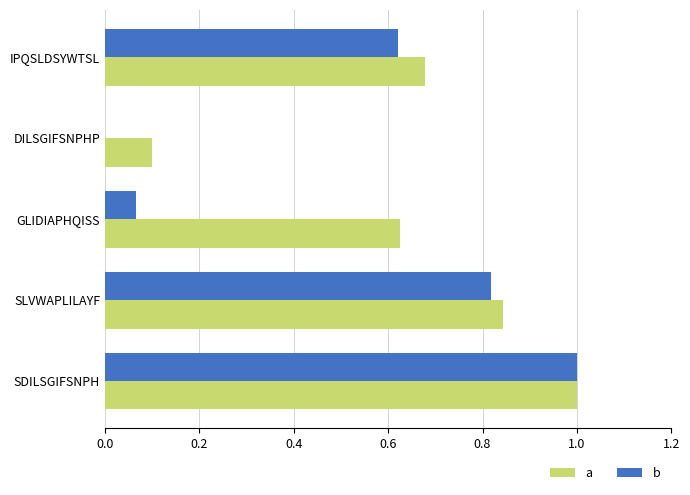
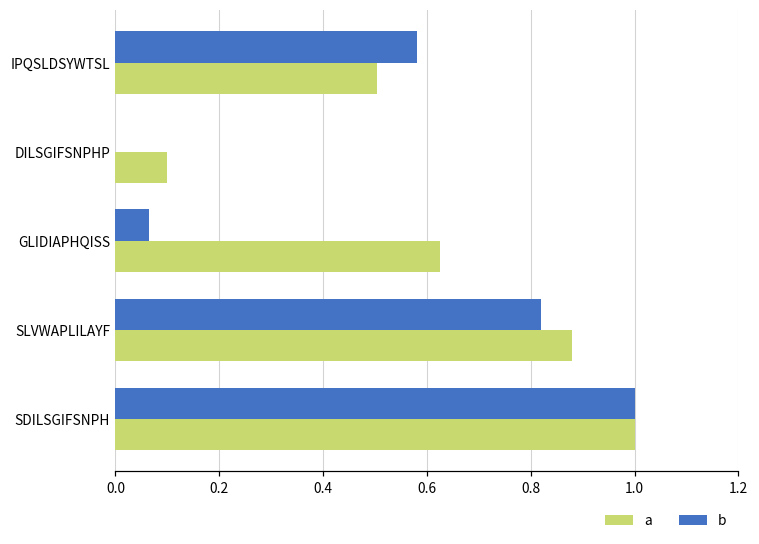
b, IPQSLDSYWTSL: 0.62 -> 0.58
a, IPQSLDSYWTSL: 0.68 -> 0.50
a, SLVWAPLILAYF: 0.84 -> 0.88
